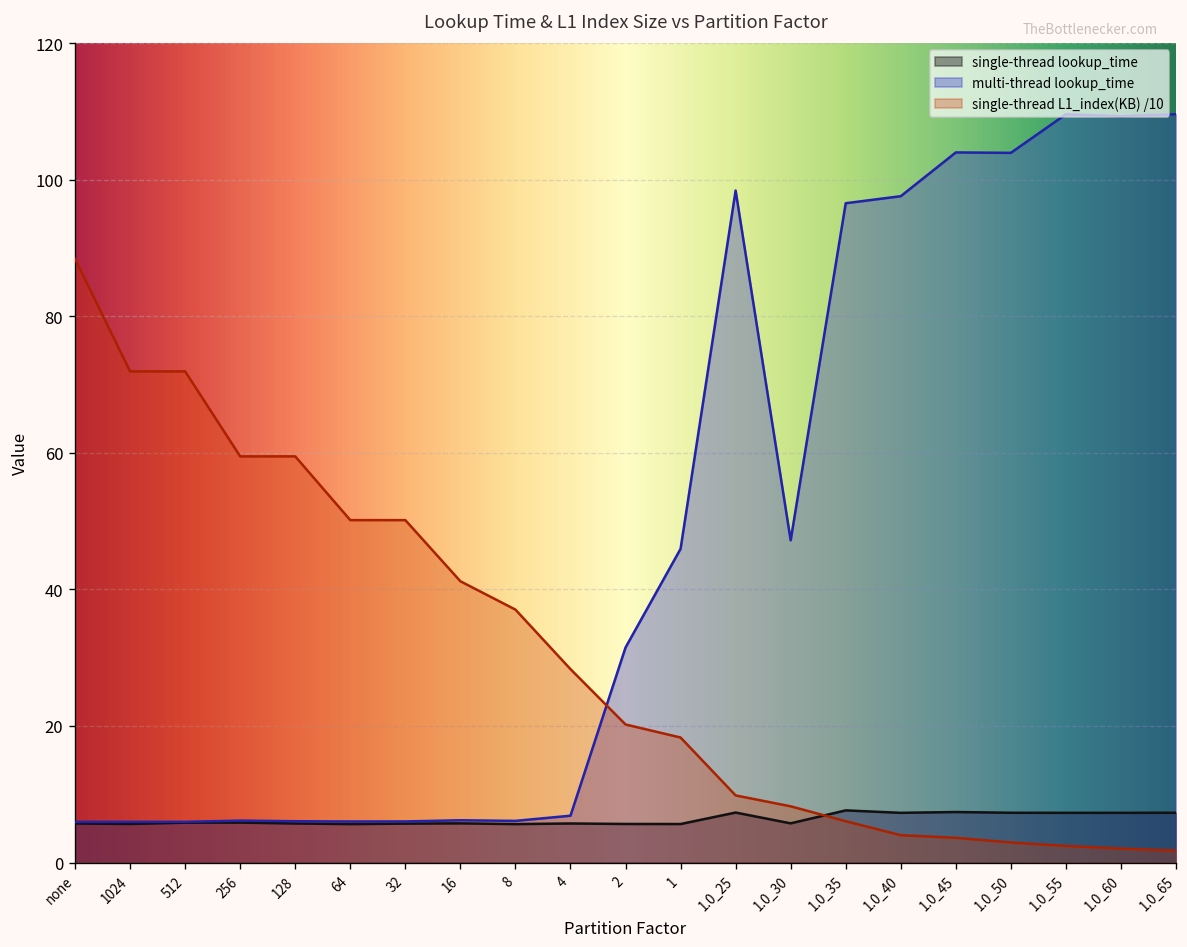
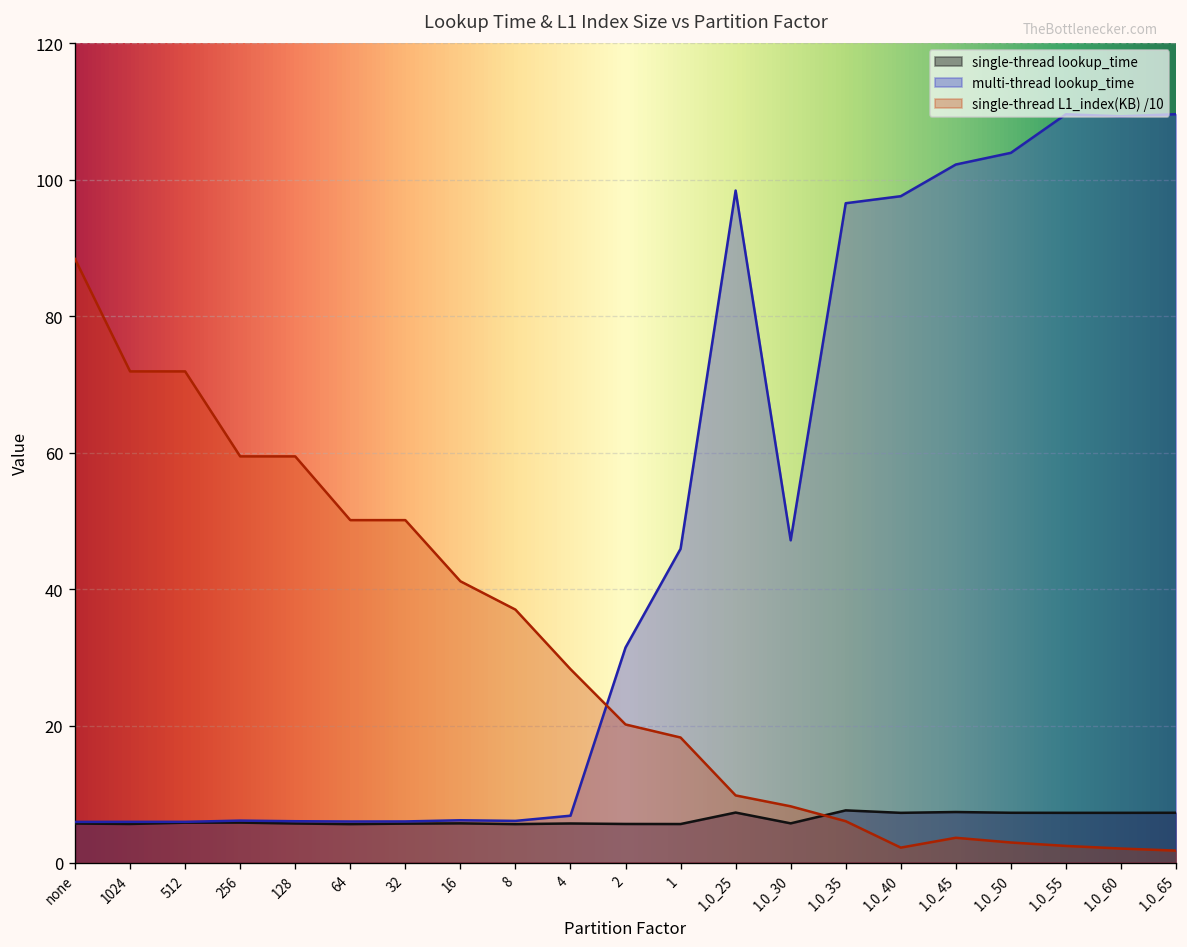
single-thread L1_index(KB) /10, 1.0_40: 4 -> 2
multi-thread lookup_time, 1.0_45: 104 -> 102
